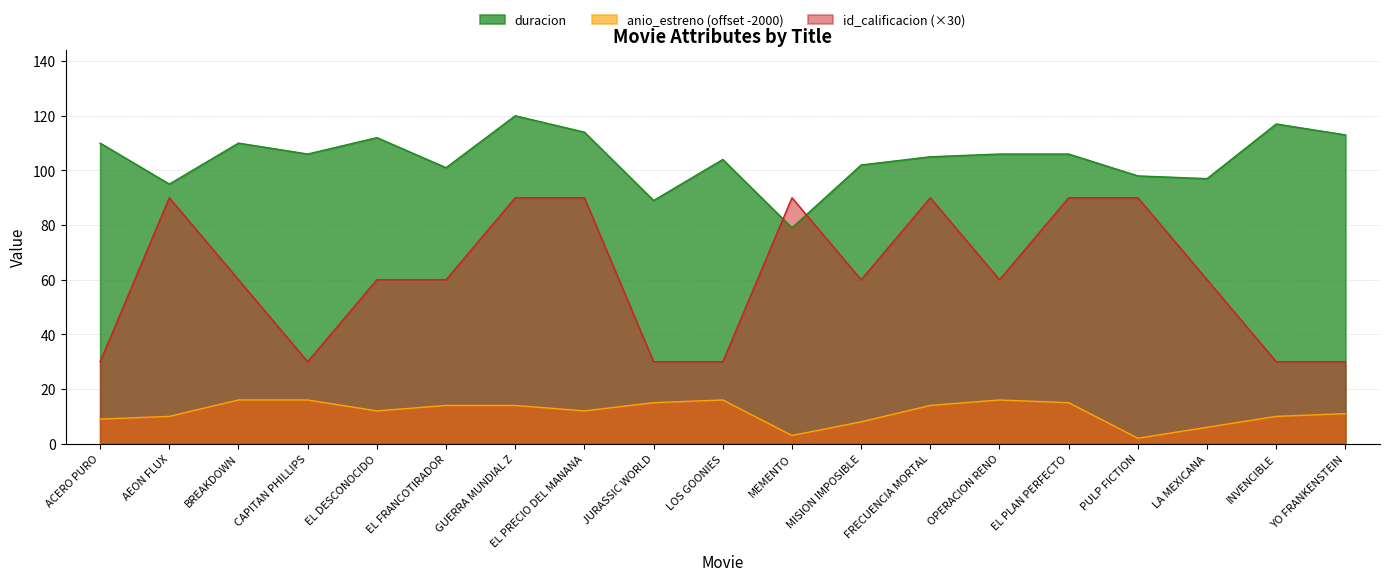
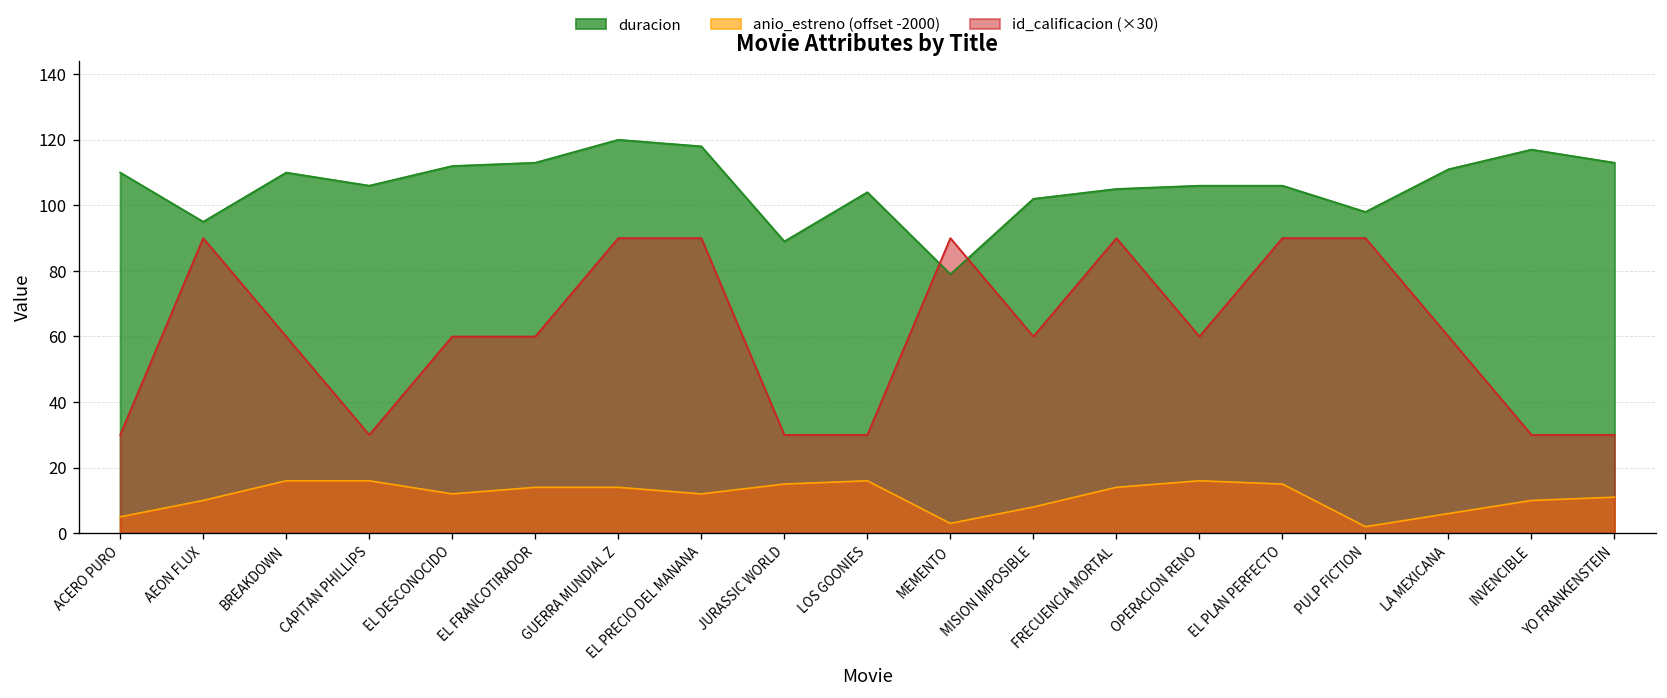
anio_estreno (offset -2000), ACERO PURO: 9 -> 5
duracion, EL FRANCOTIRADOR: 101 -> 113
duracion, EL PRECIO DEL MANANA: 114 -> 118
duracion, LA MEXICANA: 97 -> 111
